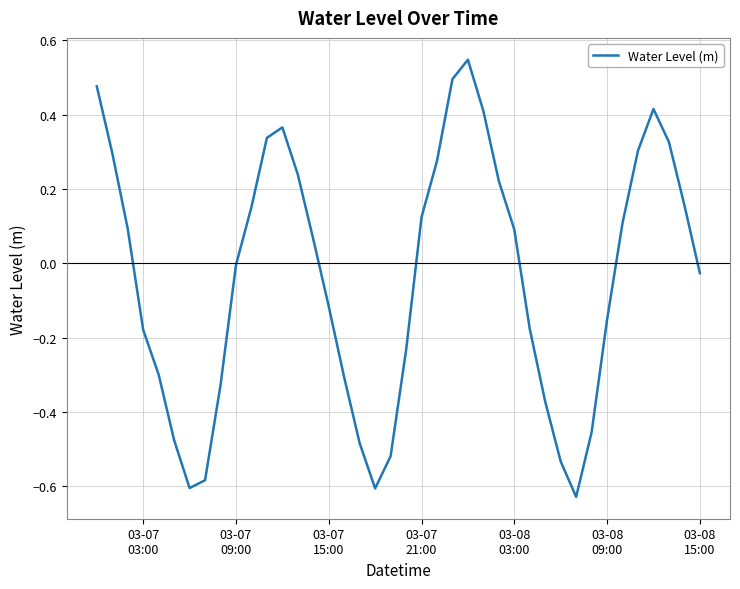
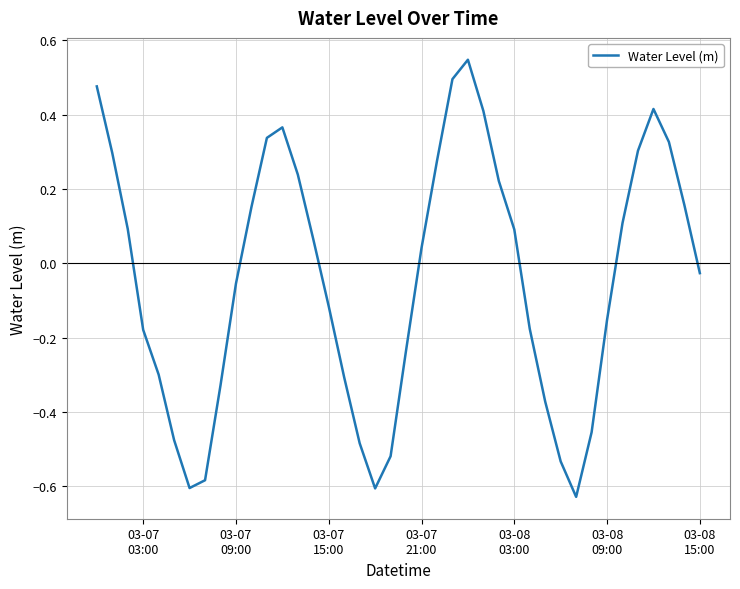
03-07 09:00: 0.00 -> -0.05
03-07 21:00: 0.12 -> 0.04
